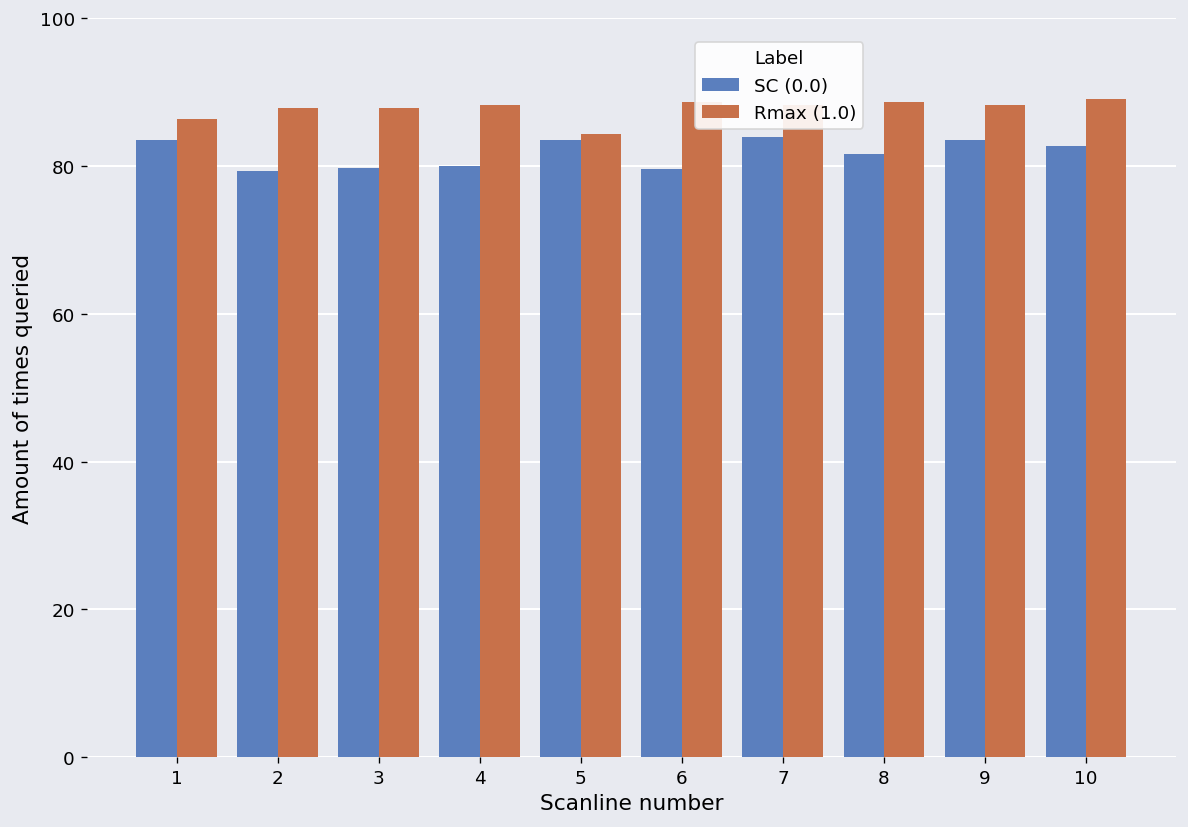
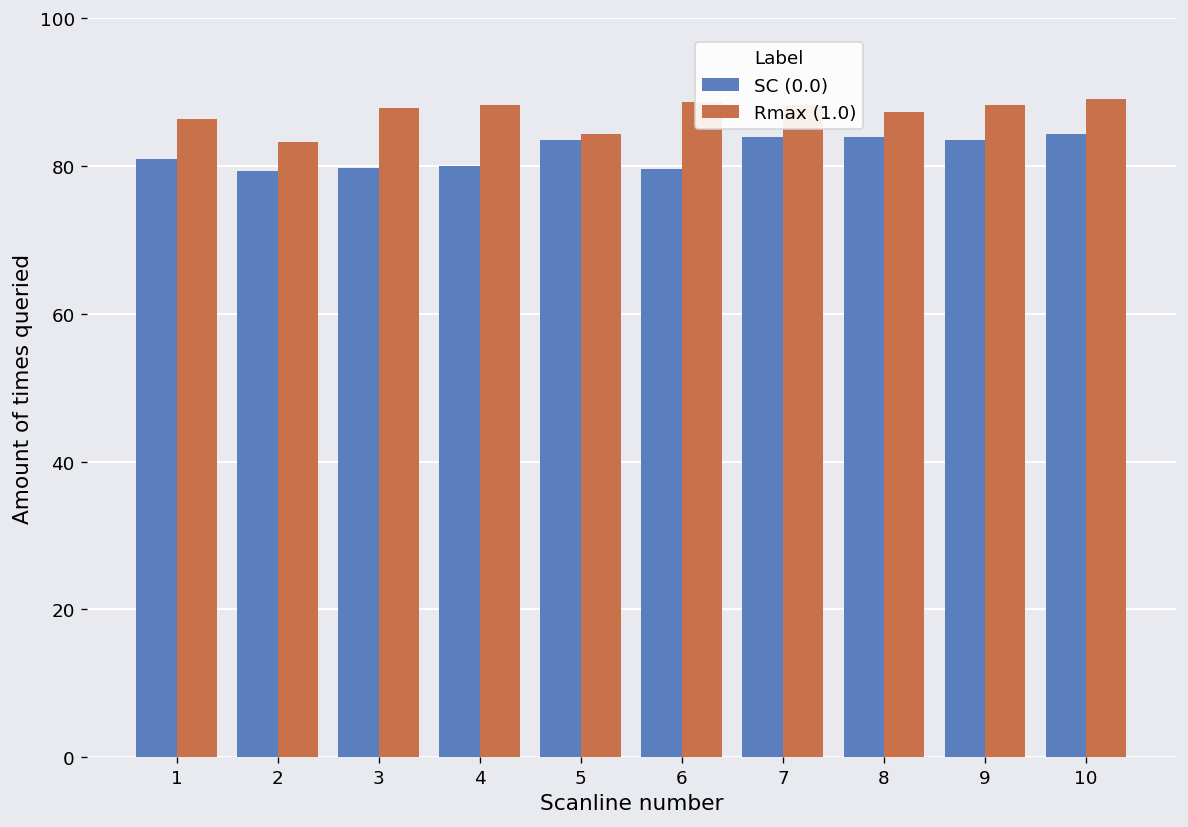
SC (0.0), 1: 84 -> 81
Rmax (1.0), 2: 88 -> 83
SC (0.0), 8: 82 -> 84
Rmax (1.0), 8: 89 -> 87
SC (0.0), 10: 83 -> 84
